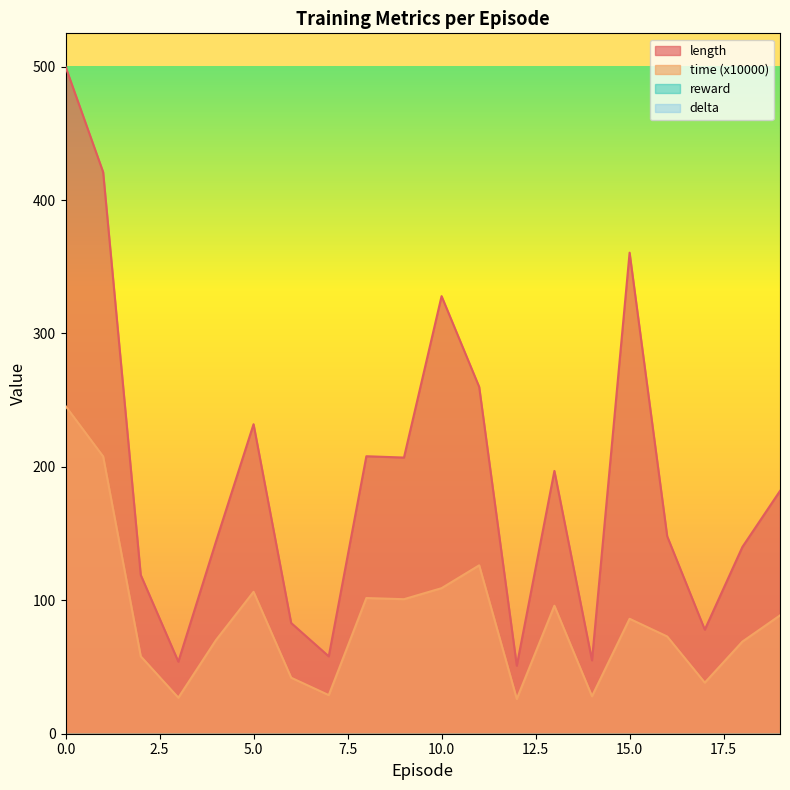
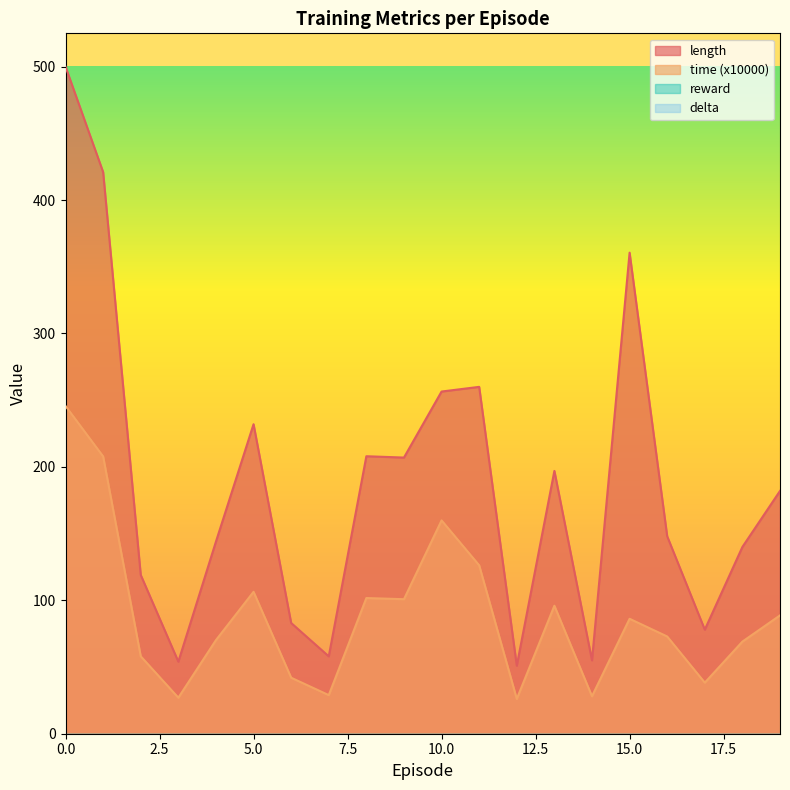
length, 10.0: 328 -> 257
time (x10000), 10.0: 109 -> 160
